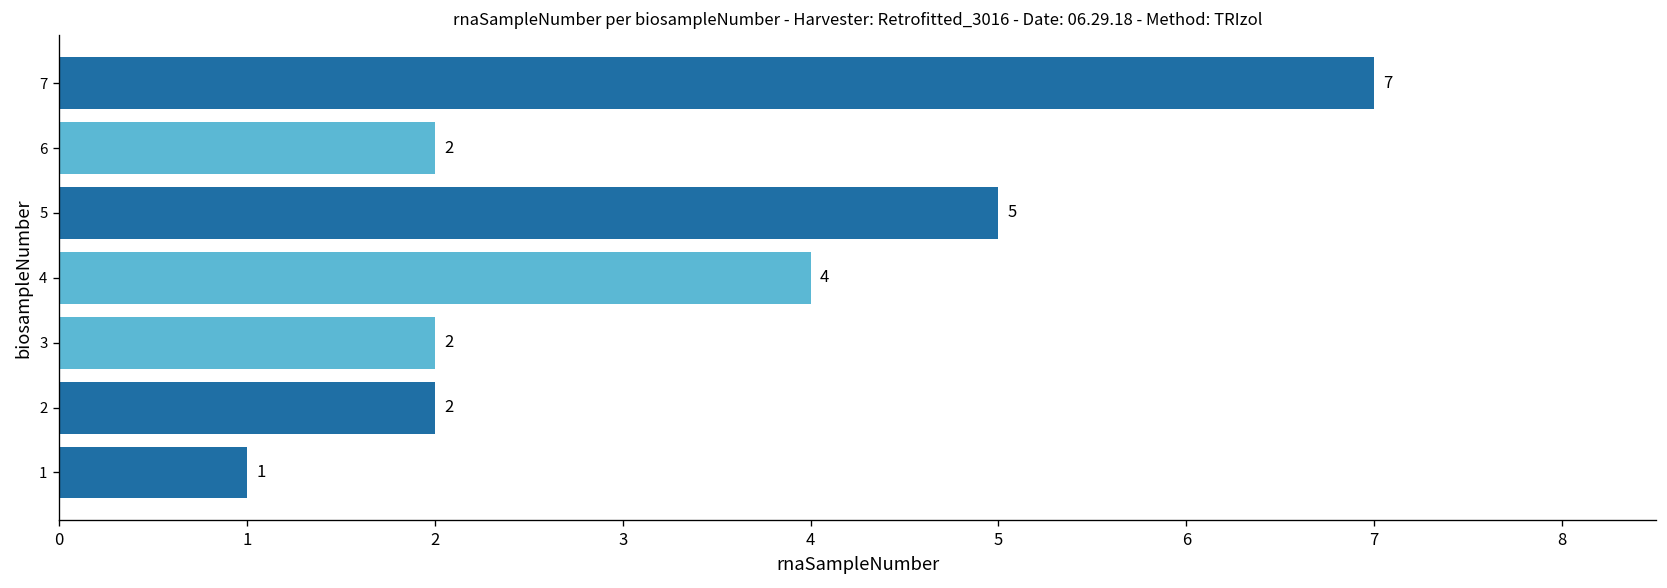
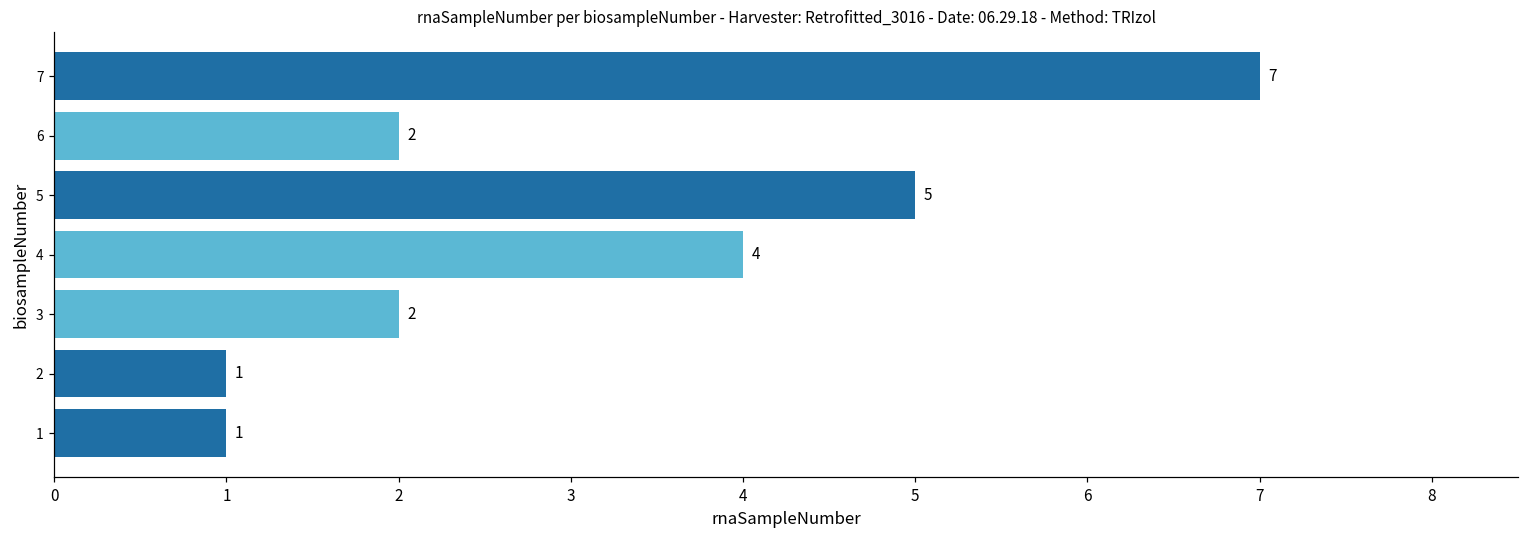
2: 2 -> 1
